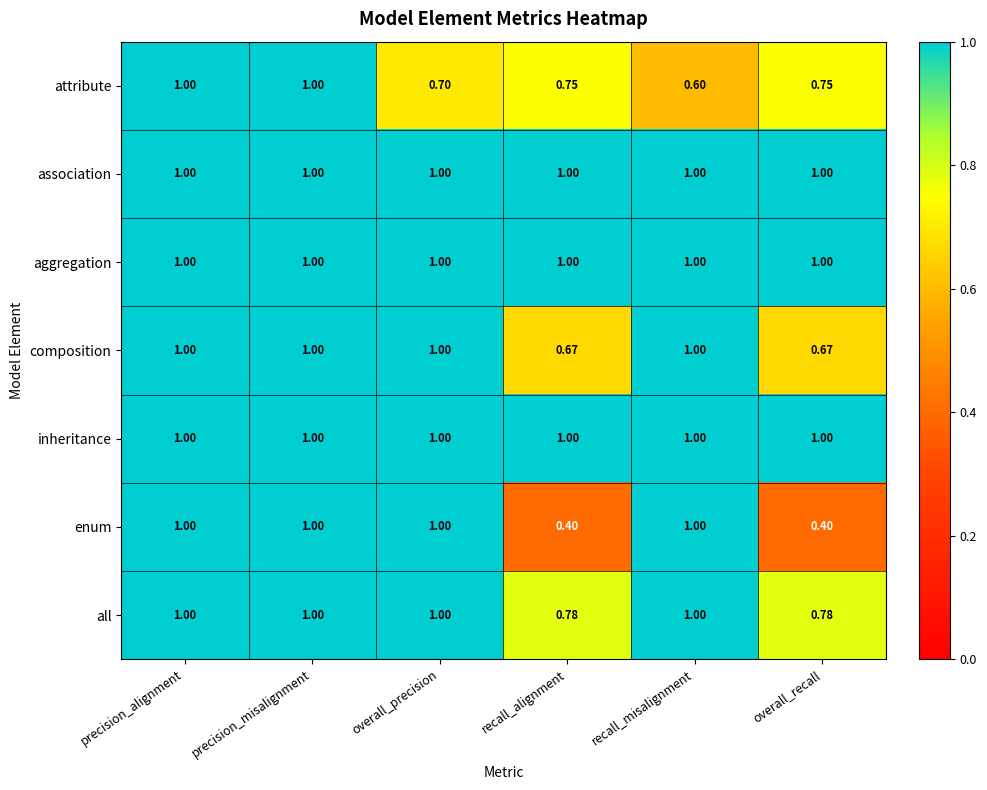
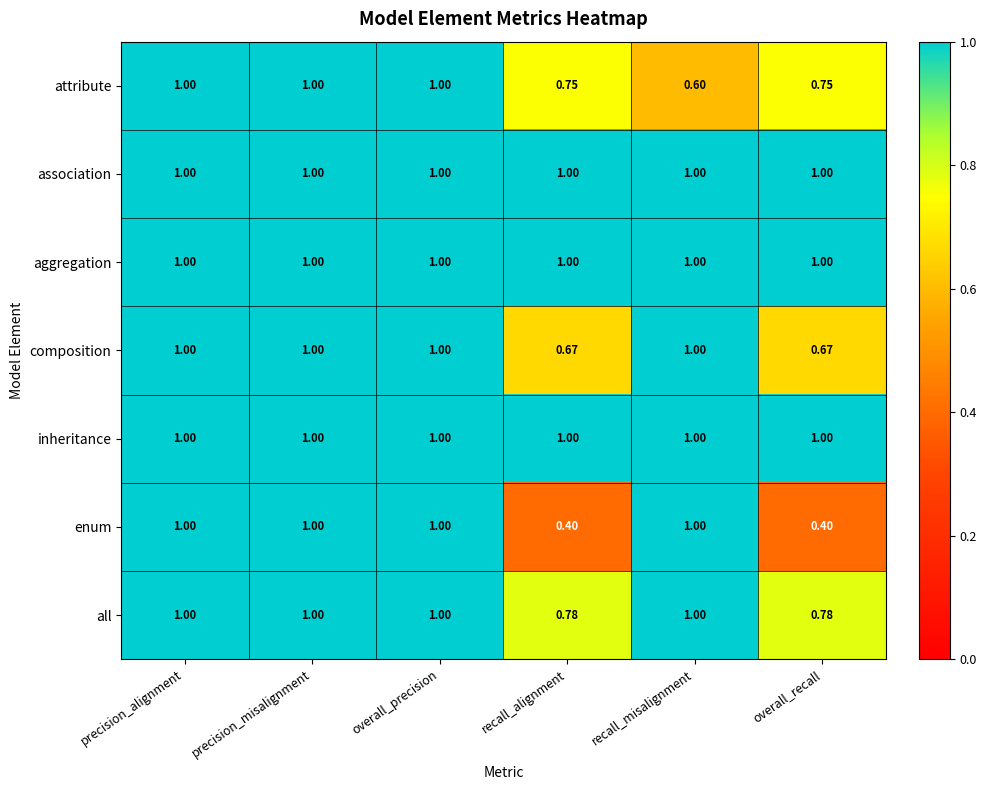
attribute, overall_precision: 0.70 -> 1.00
